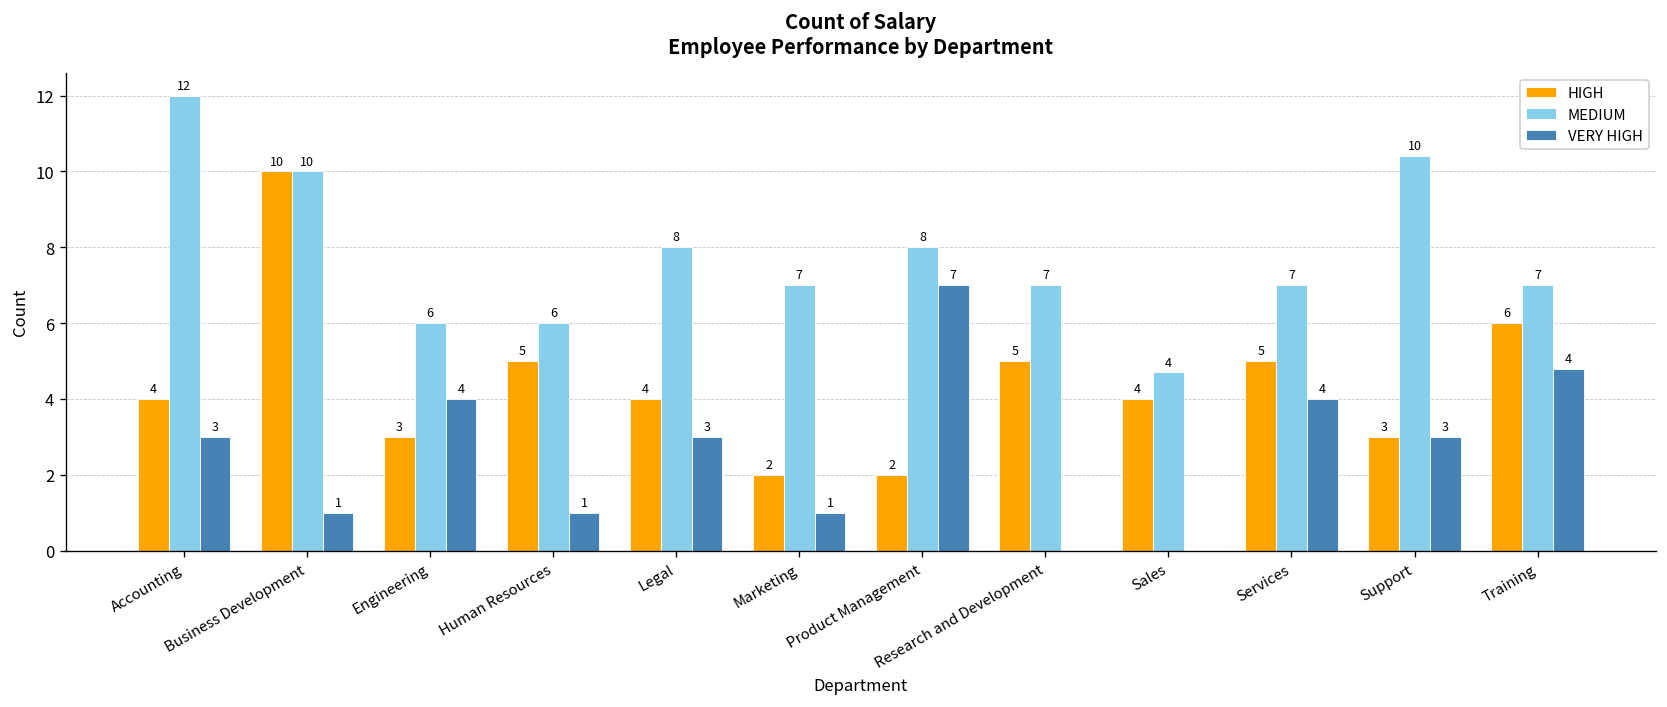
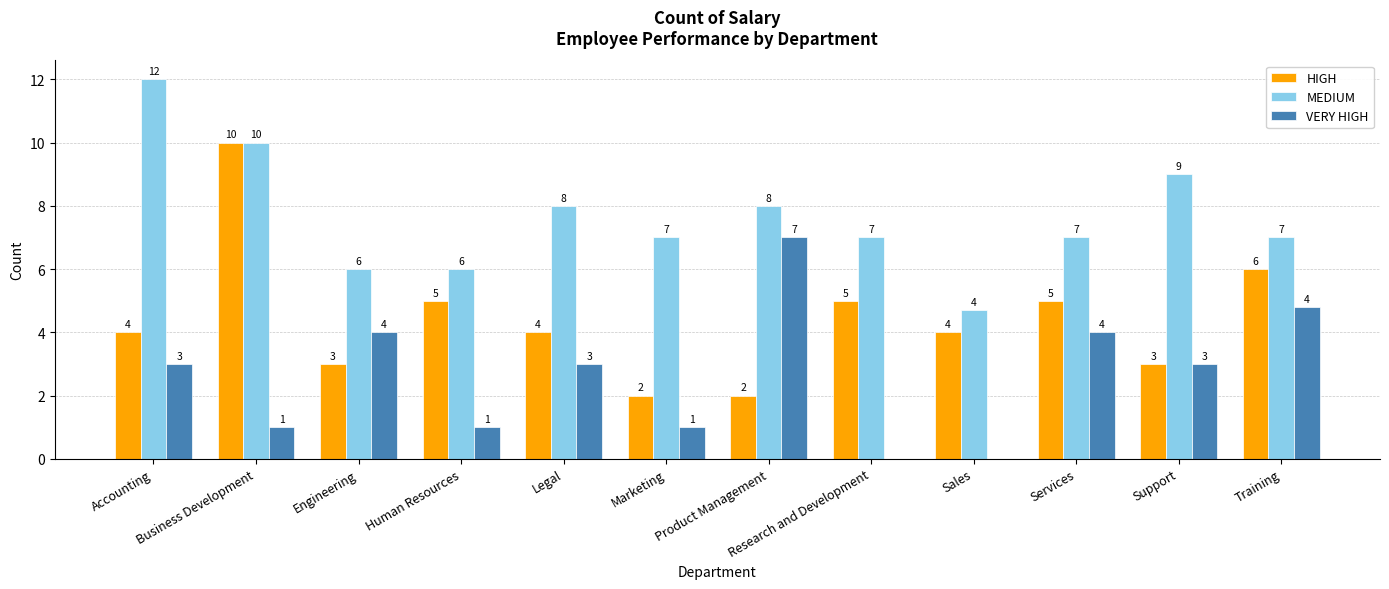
MEDIUM, Support: 10 -> 9
